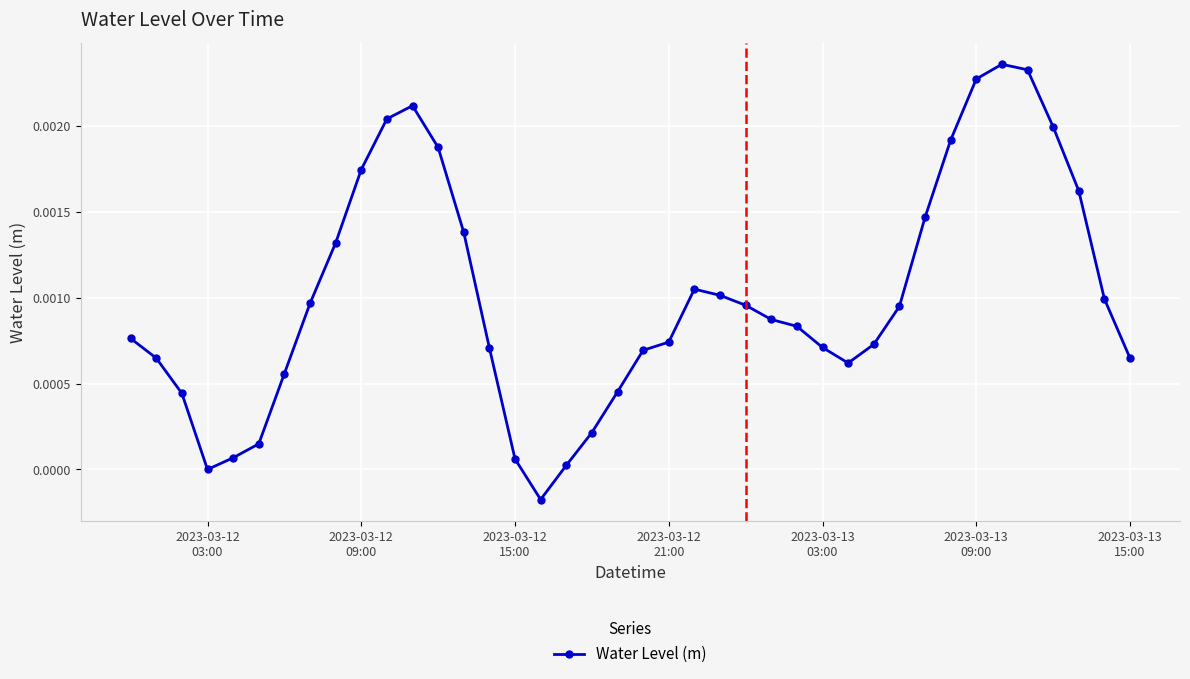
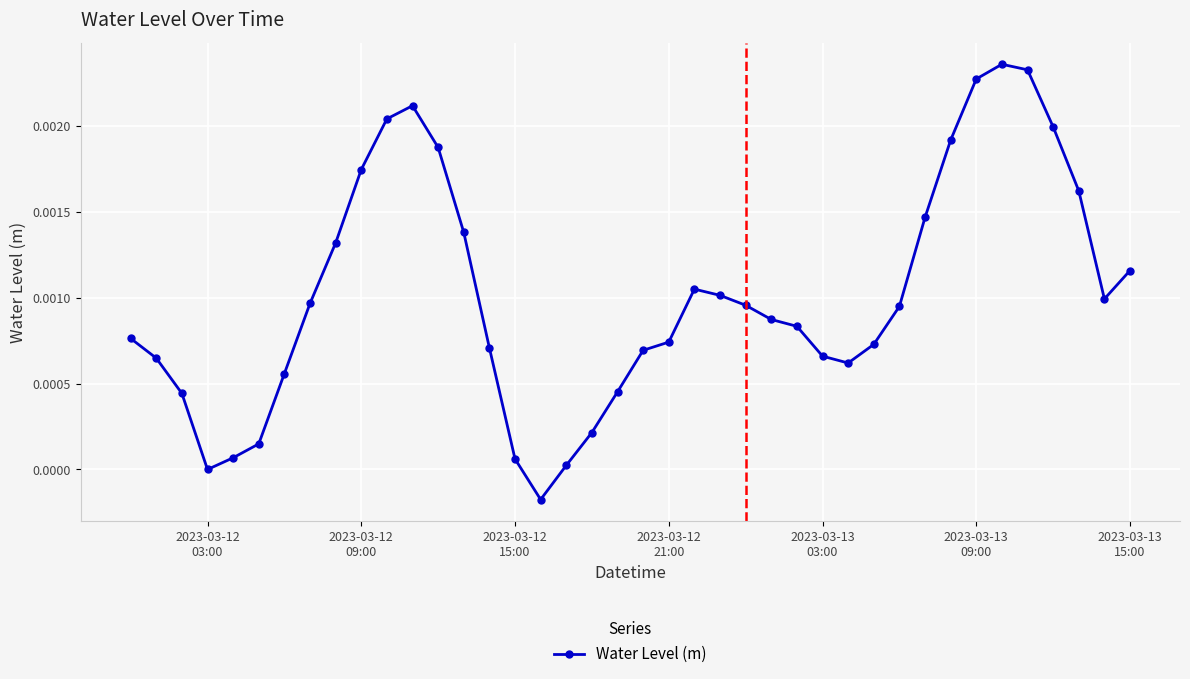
2023-03-13 03:00: 0.00071 -> 0.00066
2023-03-13 15:00: 0.00065 -> 0.00116
